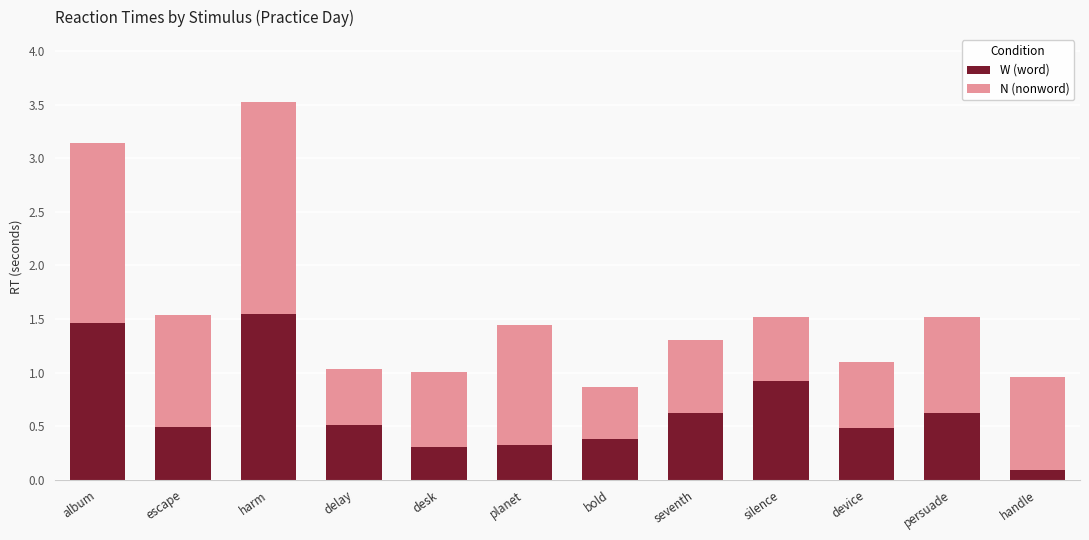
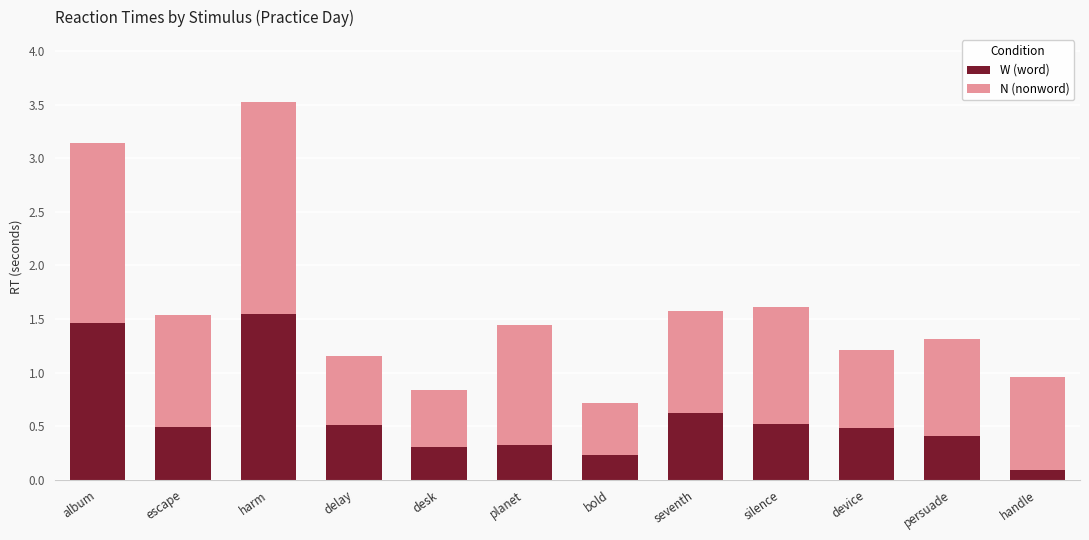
N (nonword), delay: 0.52 -> 0.65
N (nonword), desk: 0.70 -> 0.54
W (word), bold: 0.38 -> 0.23
N (nonword), seventh: 0.68 -> 0.95
W (word), silence: 0.92 -> 0.52
N (nonword), silence: 0.60 -> 1.09
N (nonword), device: 0.62 -> 0.72
W (word), persuade: 0.62 -> 0.41
